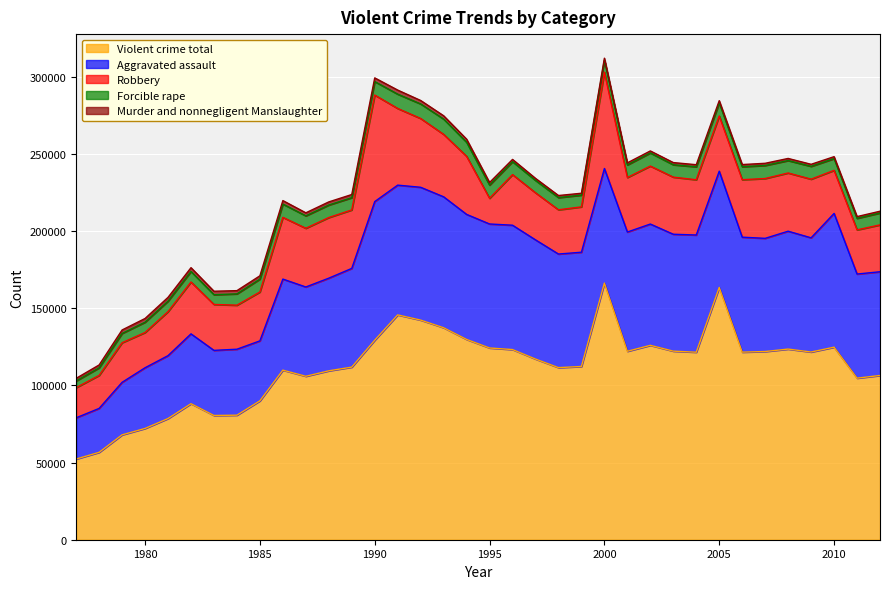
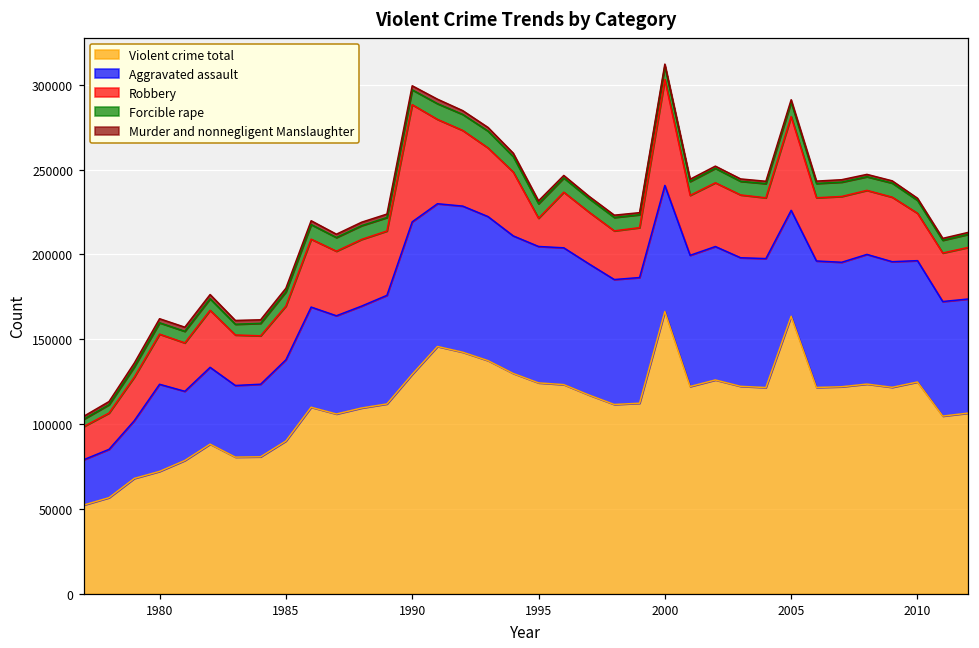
Aggravated assault, 1980: 39000 -> 51000
Robbery, 1980: 23000 -> 30000
Aggravated assault, 1985: 39000 -> 48000
Aggravated assault, 2005: 75000 -> 62000
Robbery, 2005: 36000 -> 55000
Aggravated assault, 2010: 87000 -> 72000
